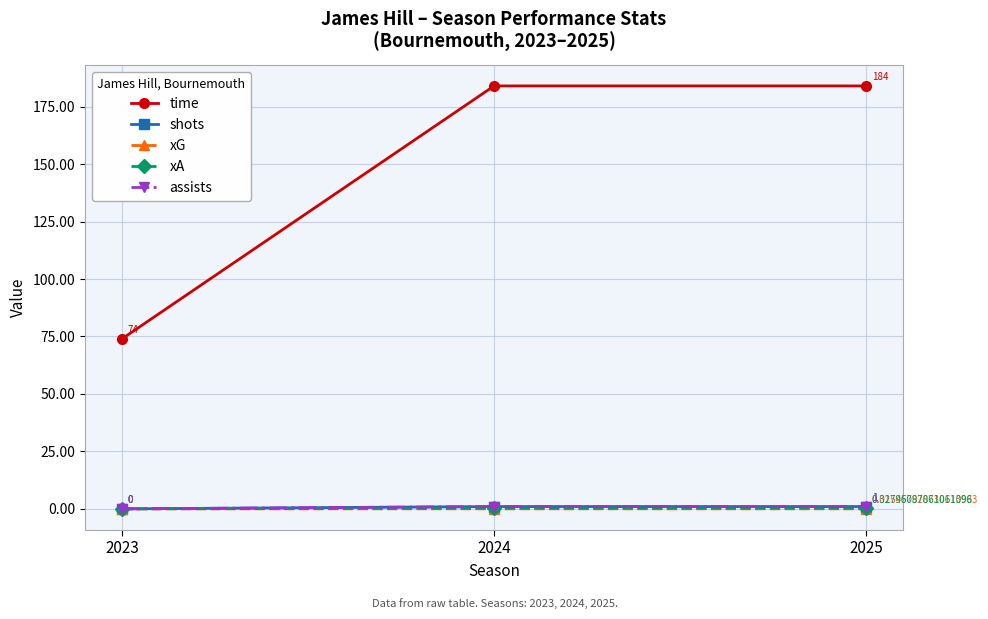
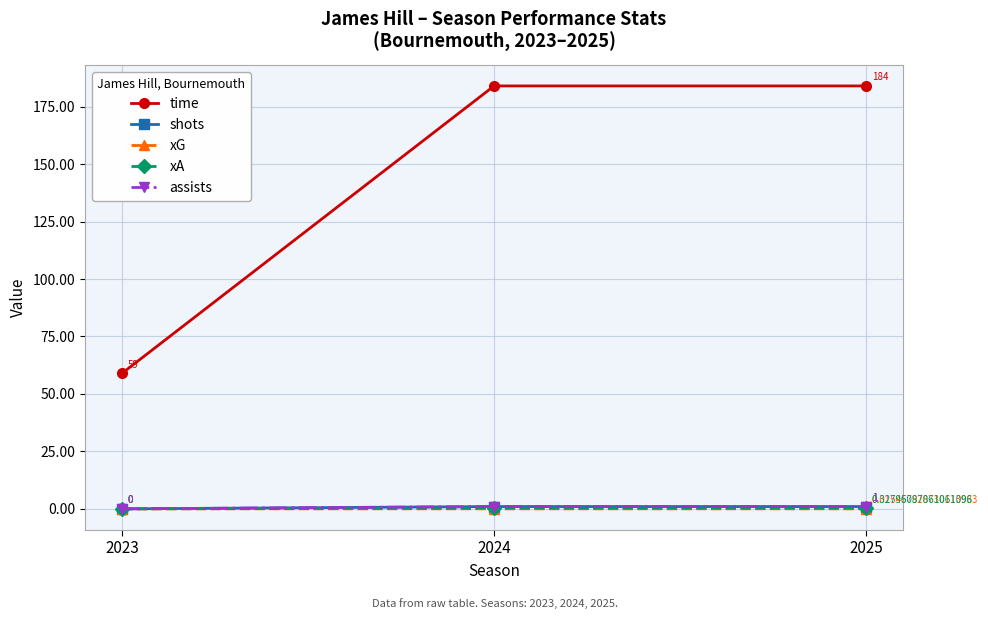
time, 2023: 74 -> 59
